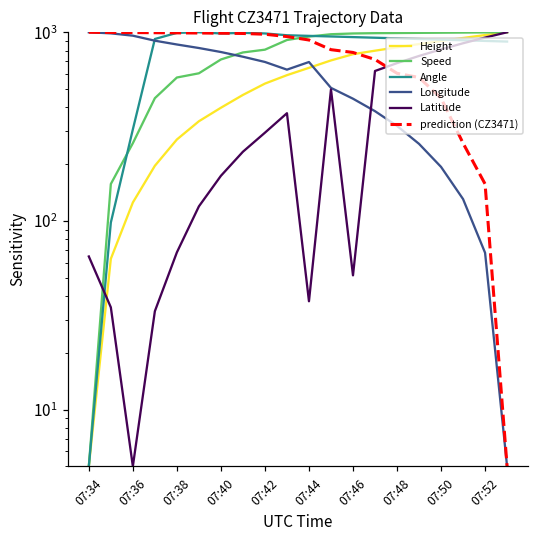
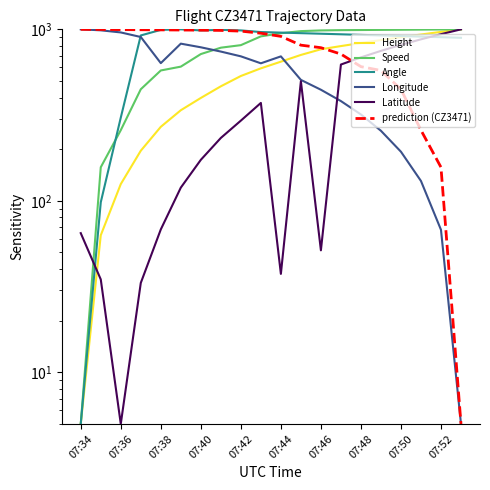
Longitude, 07:38: 900 -> 640
